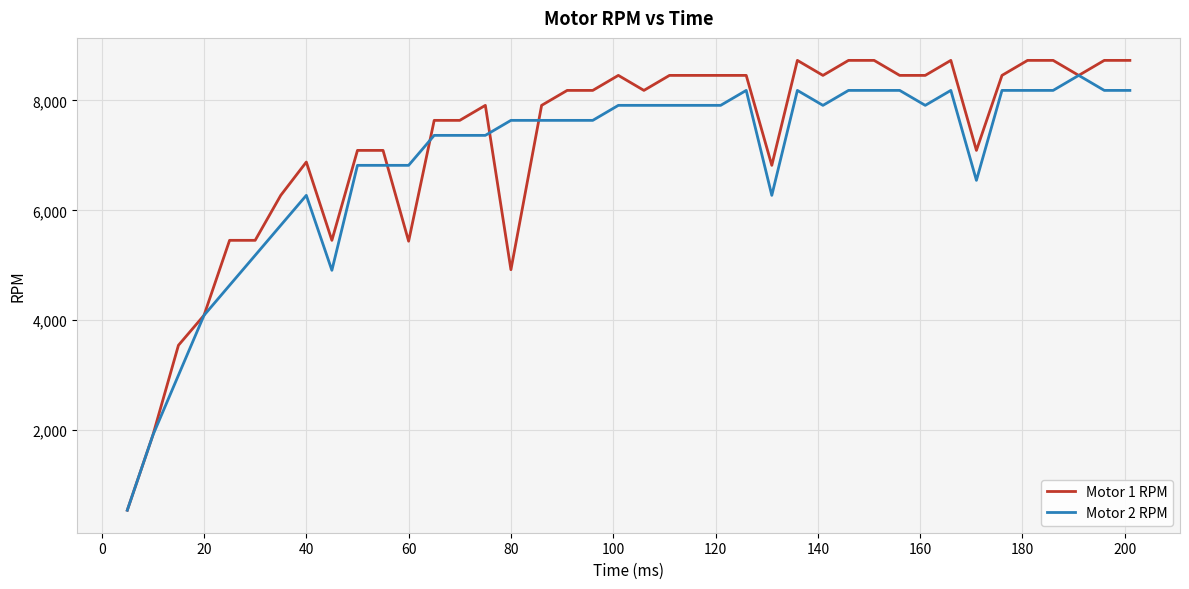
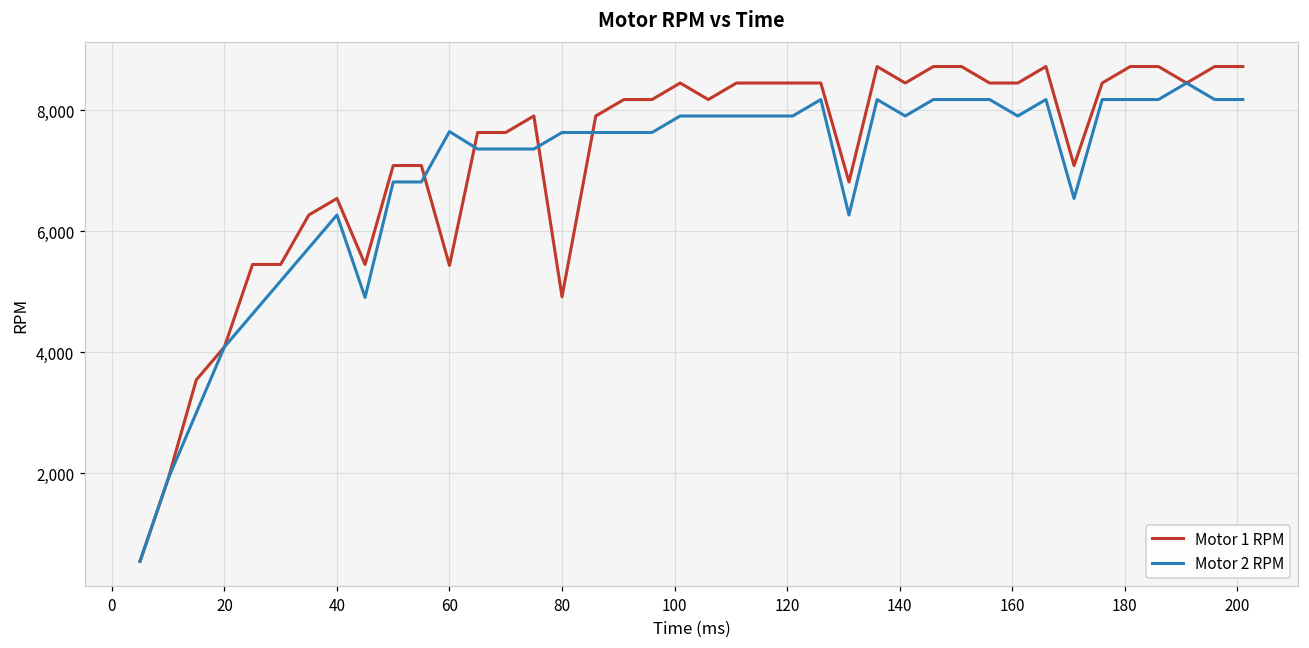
Motor 1 RPM, 40: 6,900 -> 6,500
Motor 2 RPM, 60: 6,800 -> 7,700
